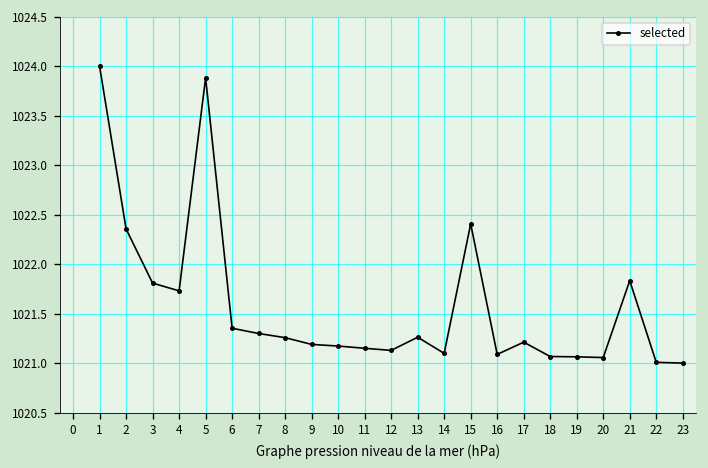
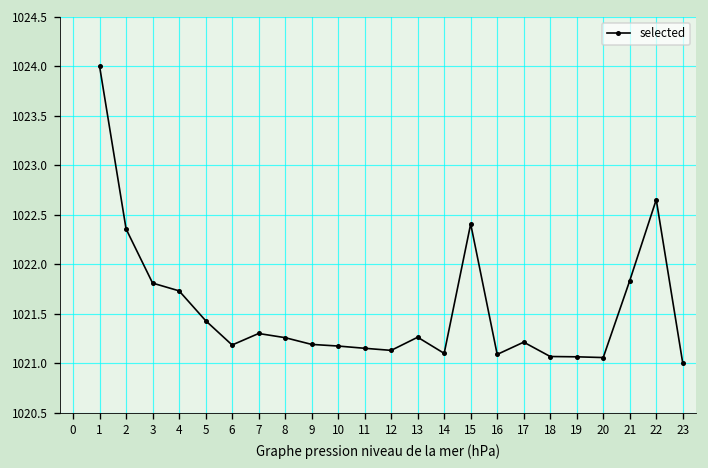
5: 1023.9 -> 1021.4
6: 1021.4 -> 1021.2
22: 1021.0 -> 1022.7
